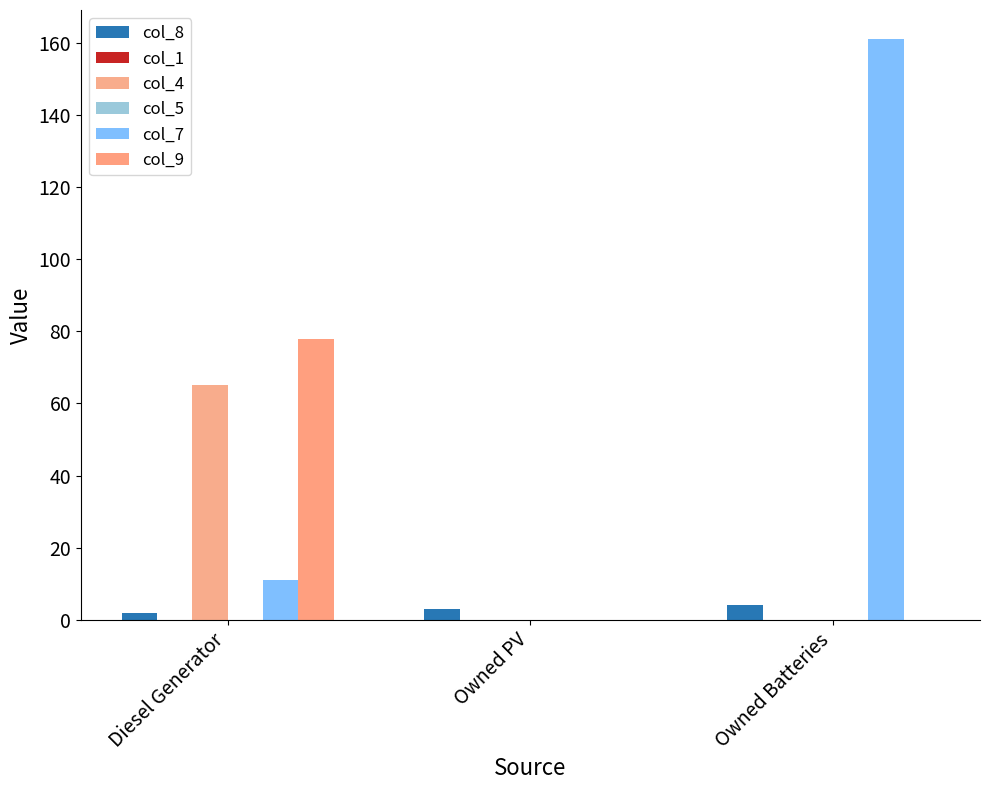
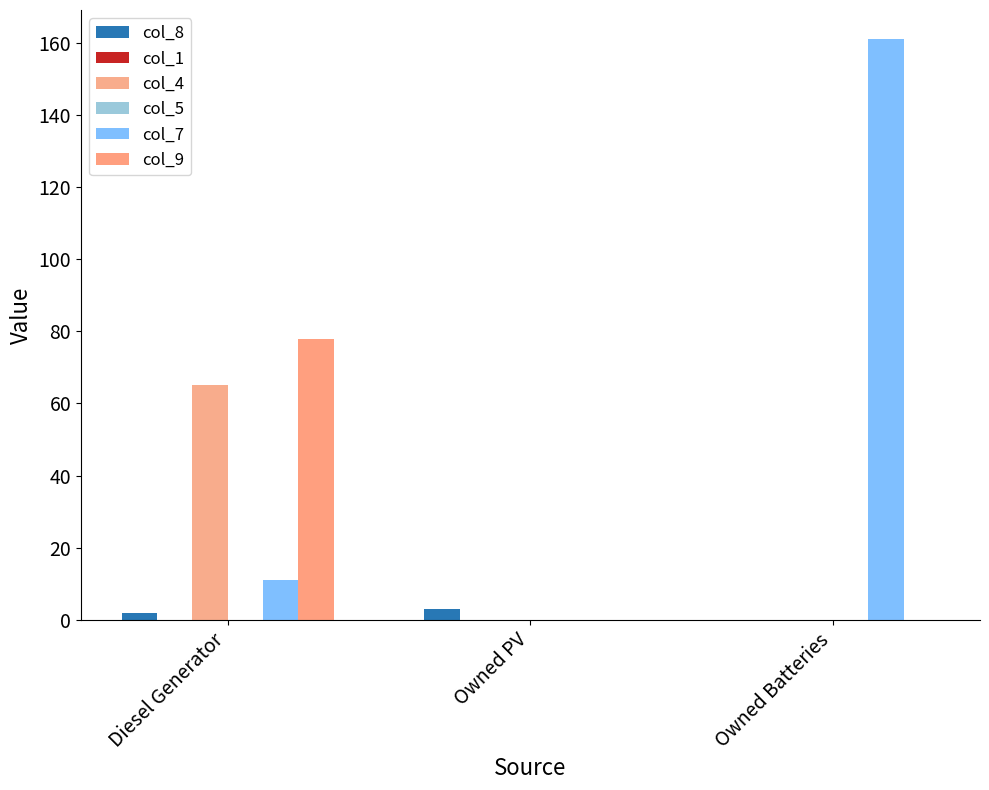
col_8, Owned Batteries: 4 -> 0
